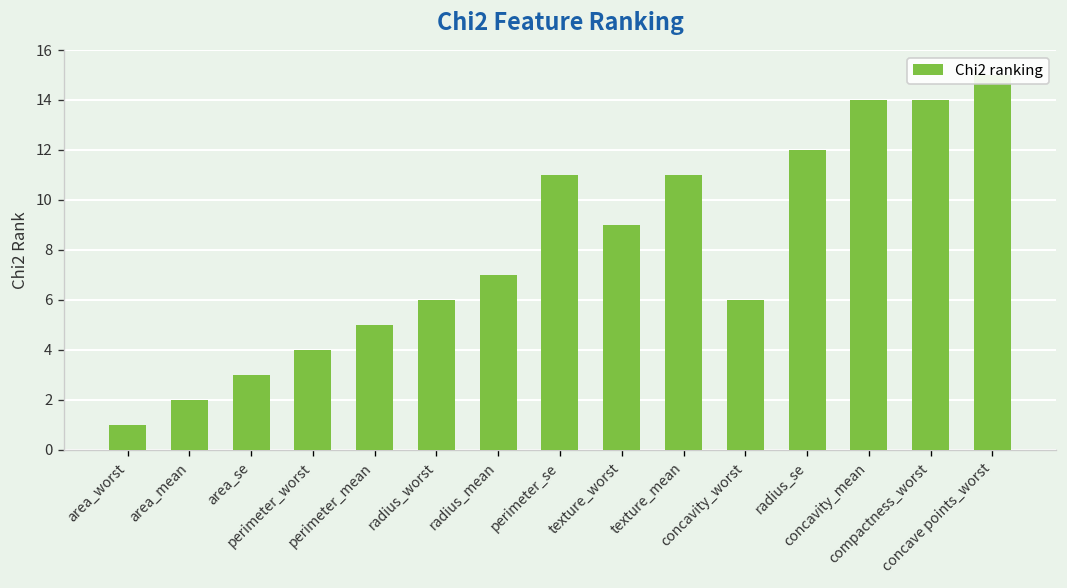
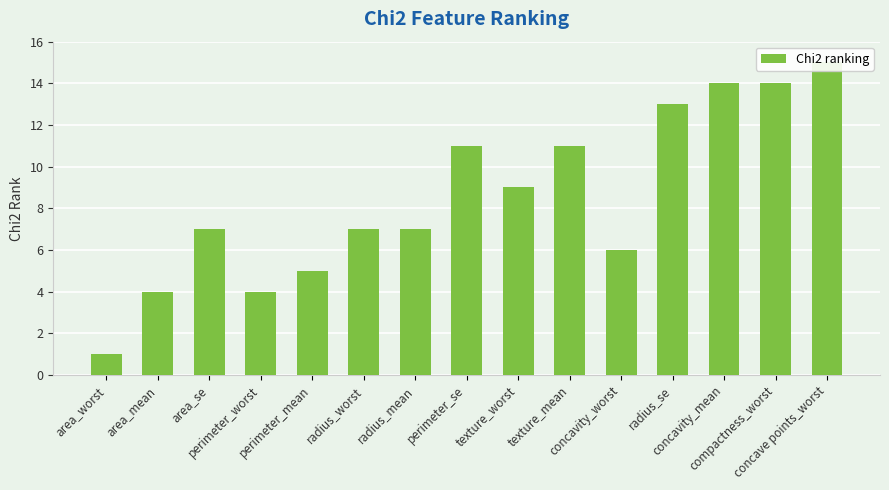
area_mean: 2 -> 4
area_se: 3 -> 7
radius_worst: 6 -> 7
radius_se: 12 -> 13
